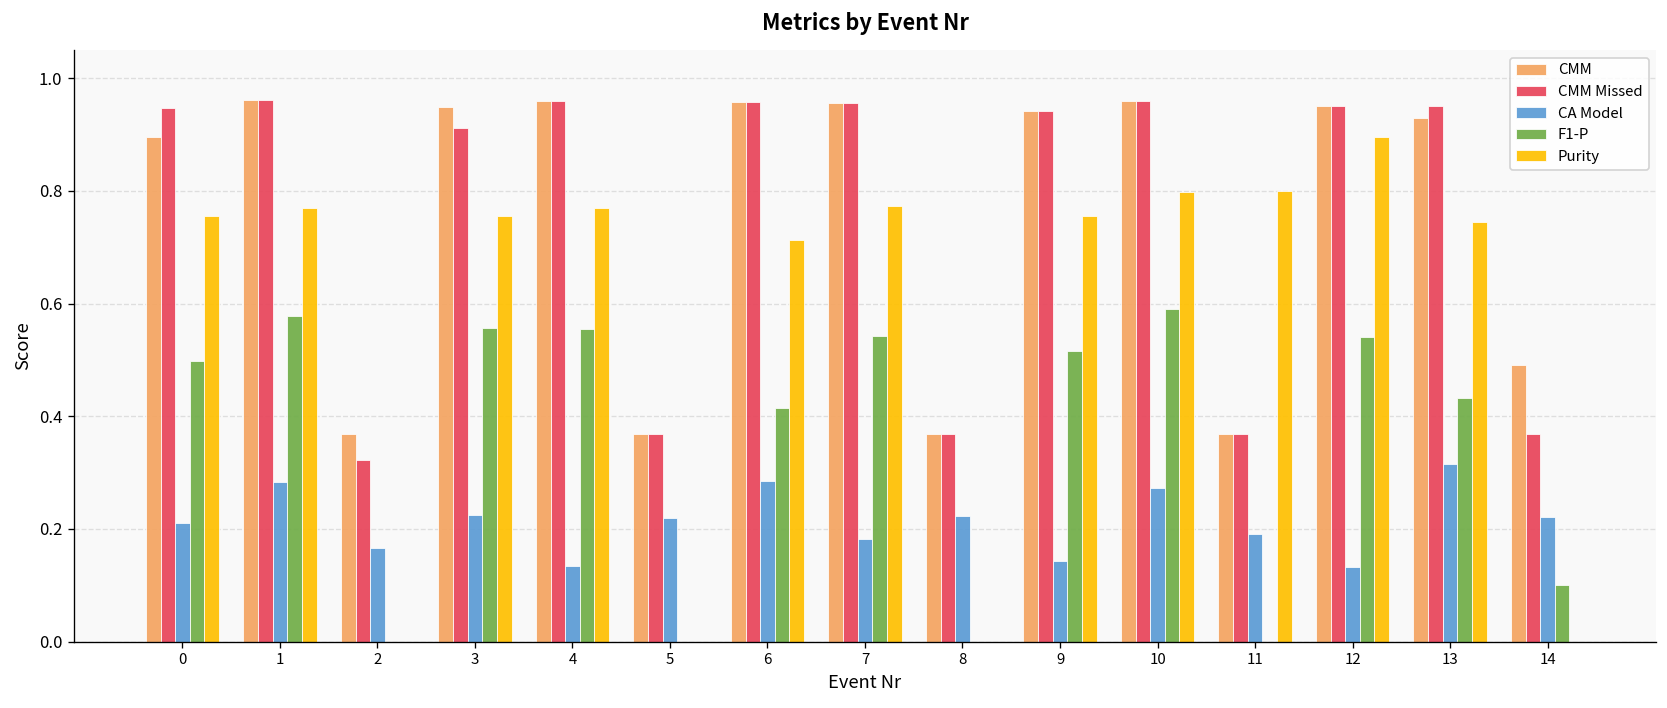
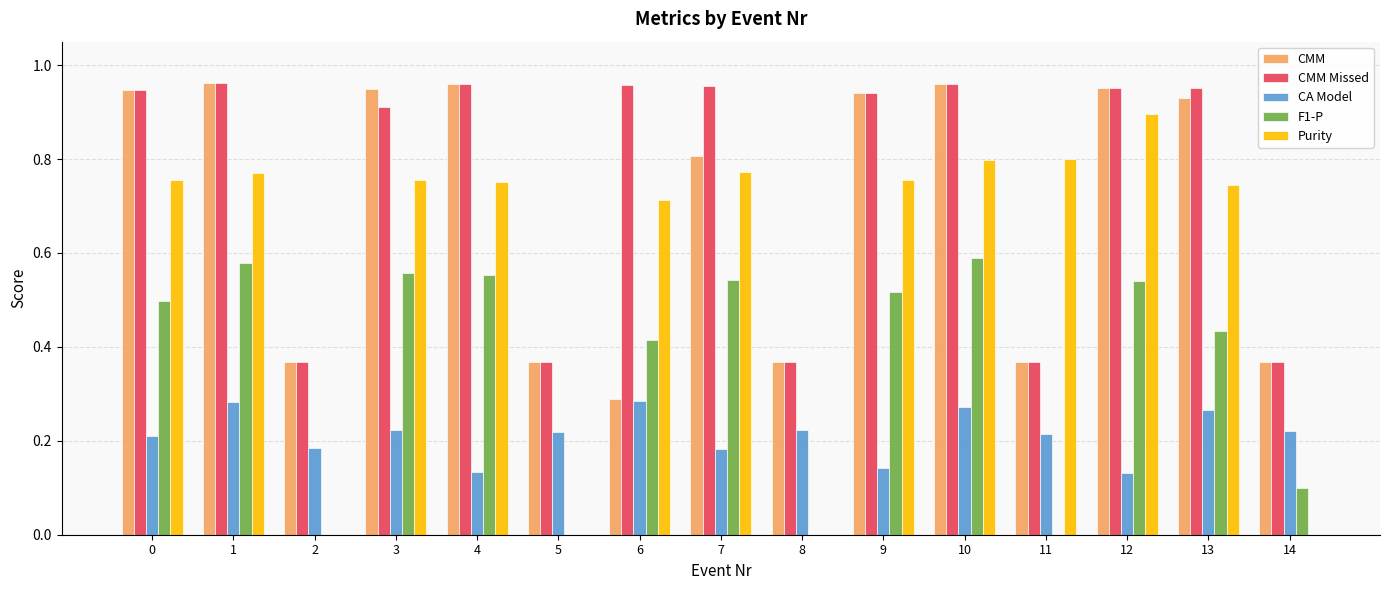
CMM, 0: 0.90 -> 0.95
CMM Missed, 2: 0.32 -> 0.37
CA Model, 2: 0.17 -> 0.18
Purity, 4: 0.77 -> 0.75
CMM, 6: 0.96 -> 0.29
CMM, 7: 0.96 -> 0.81
CA Model, 11: 0.19 -> 0.21
CA Model, 13: 0.32 -> 0.27
CMM, 14: 0.49 -> 0.37
